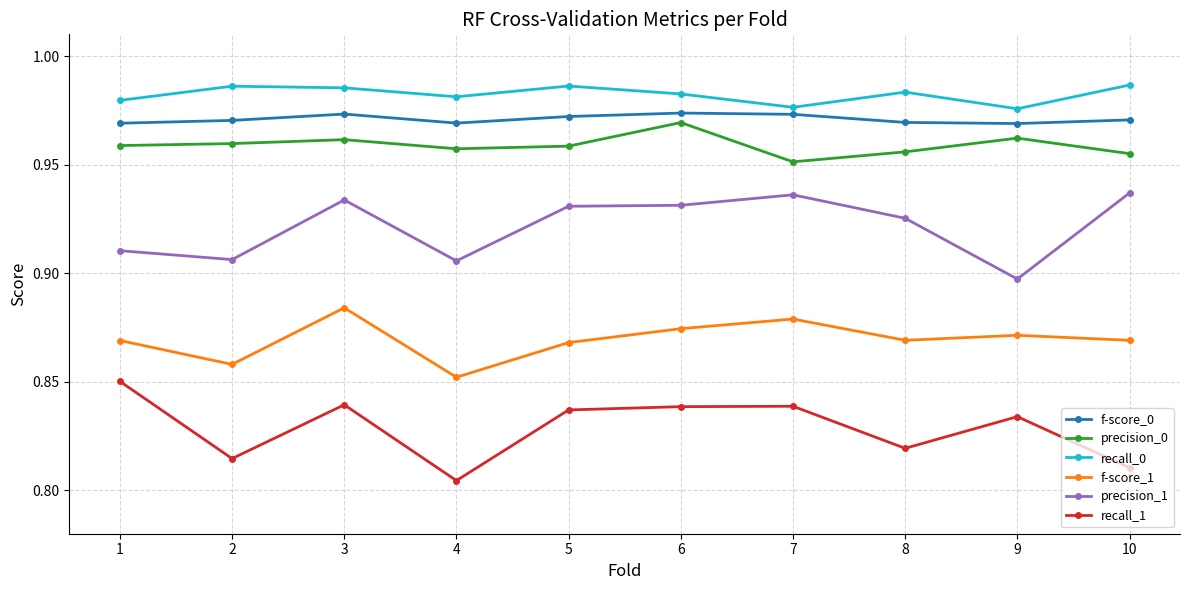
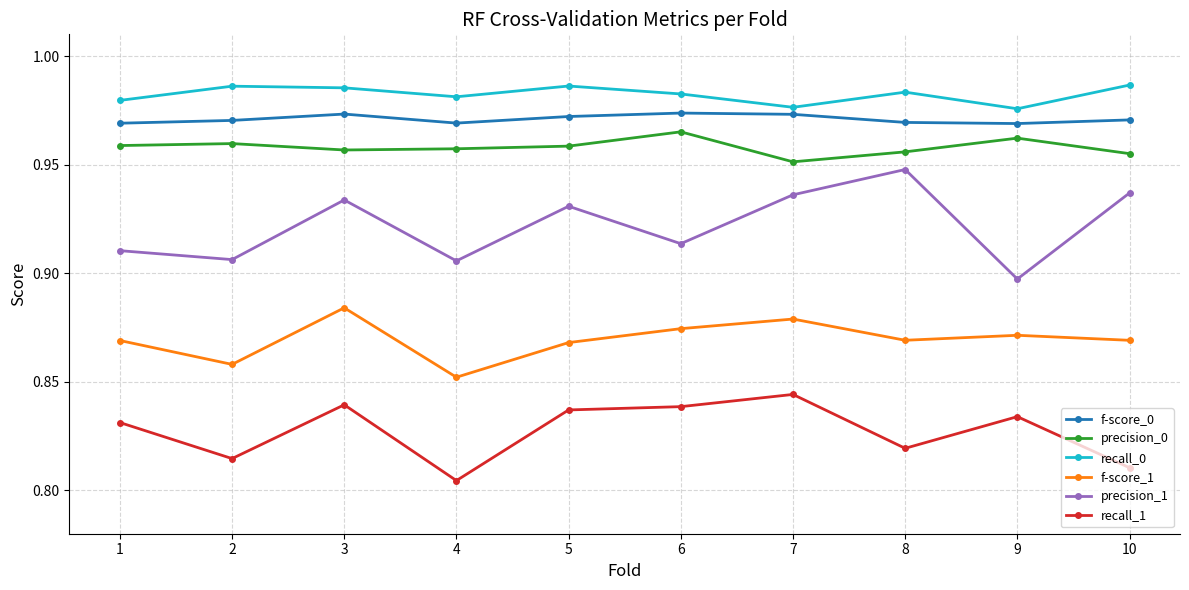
recall_1, 1: 0.850 -> 0.831
precision_0, 3: 0.961 -> 0.957
precision_0, 6: 0.969 -> 0.965
precision_1, 6: 0.931 -> 0.914
recall_1, 7: 0.839 -> 0.844
precision_1, 8: 0.925 -> 0.948
